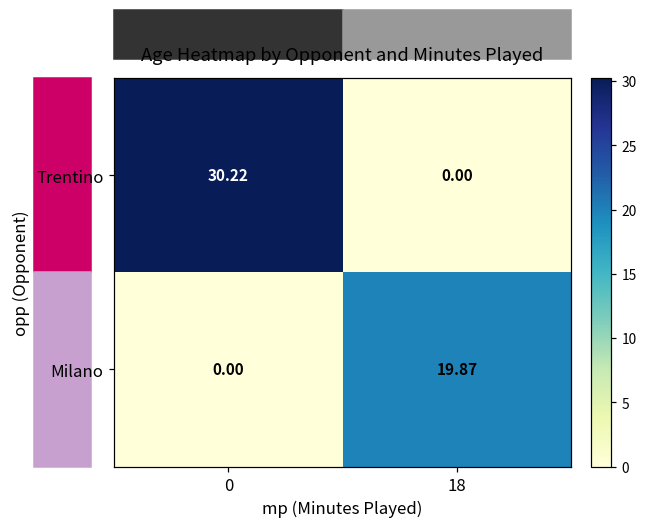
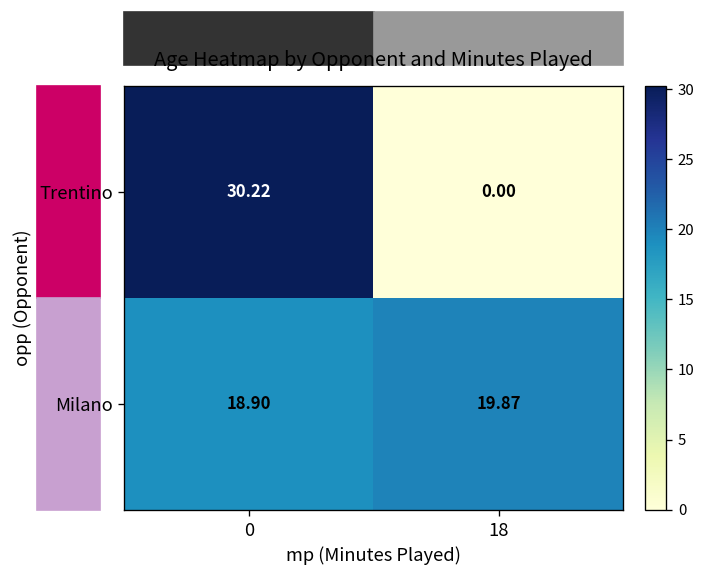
Milano, 0: 0.00 -> 18.90
